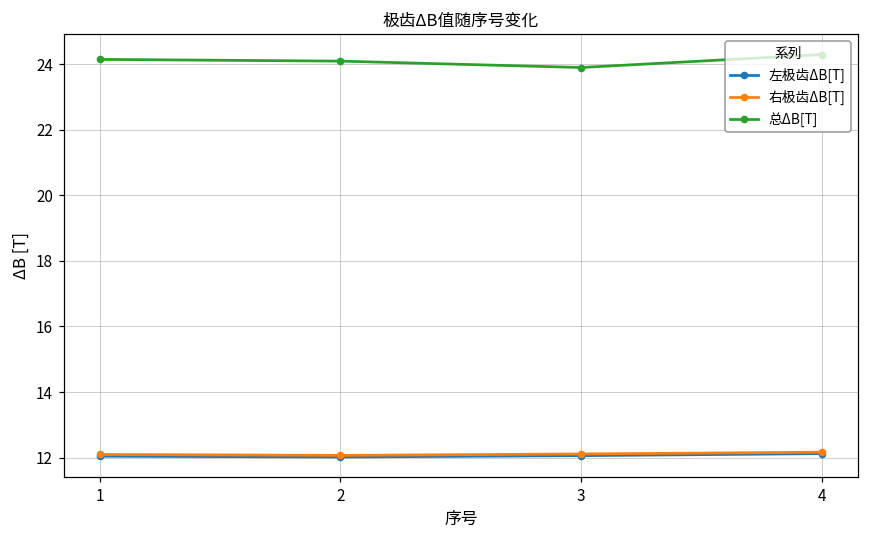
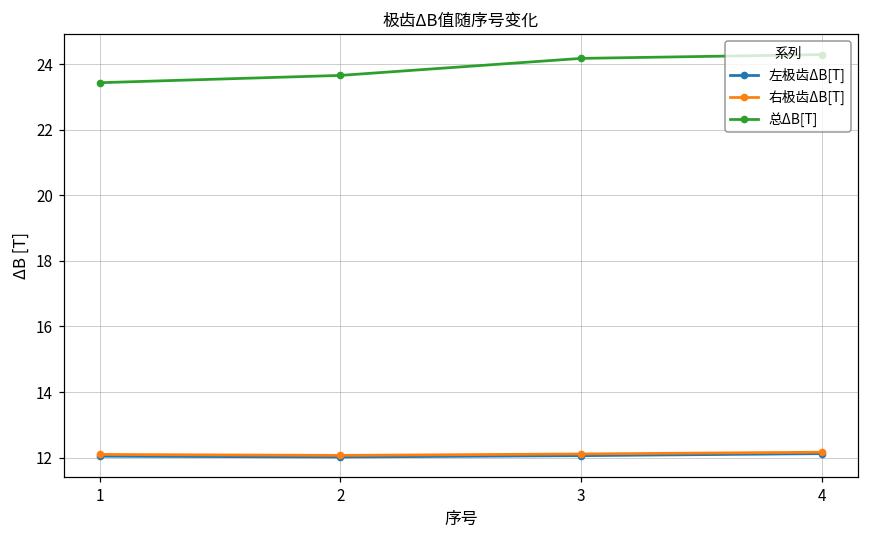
总ΔB[T], 1: 24.1 -> 23.4
总ΔB[T], 2: 24.1 -> 23.7
总ΔB[T], 3: 23.9 -> 24.2
